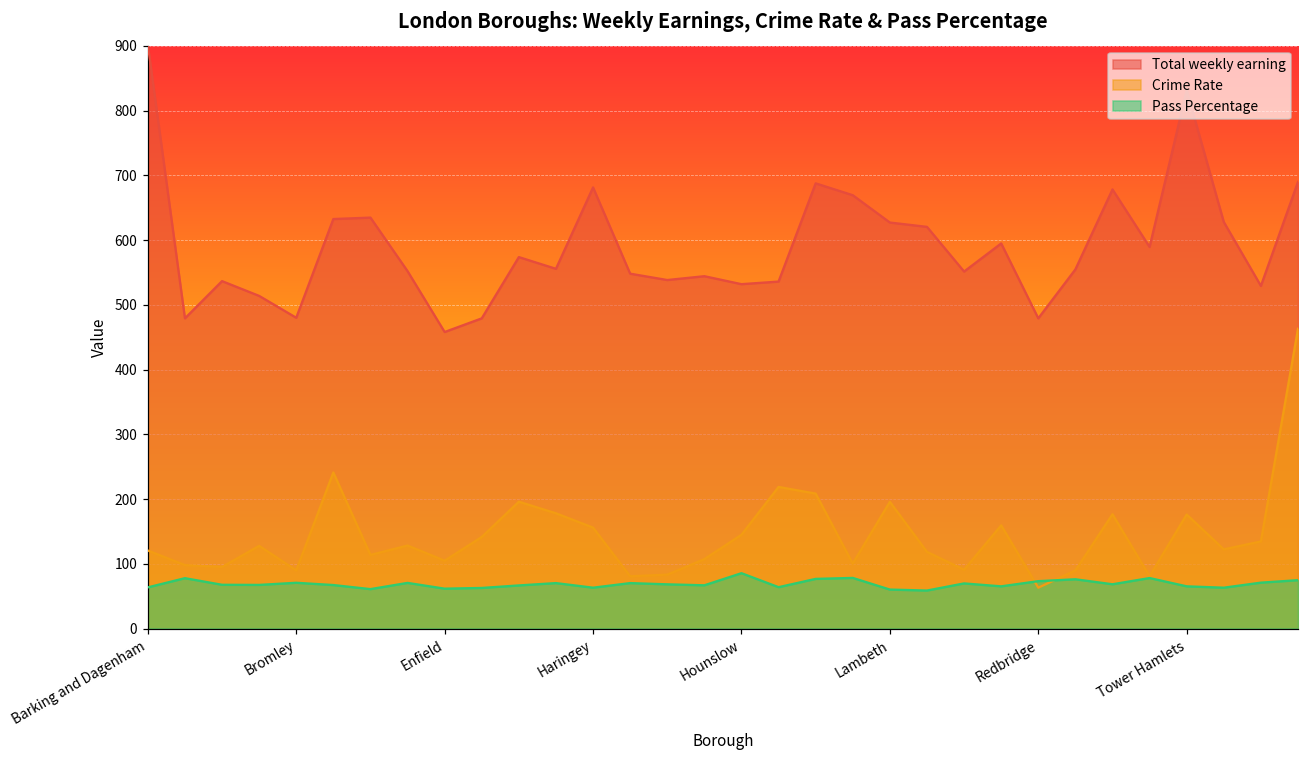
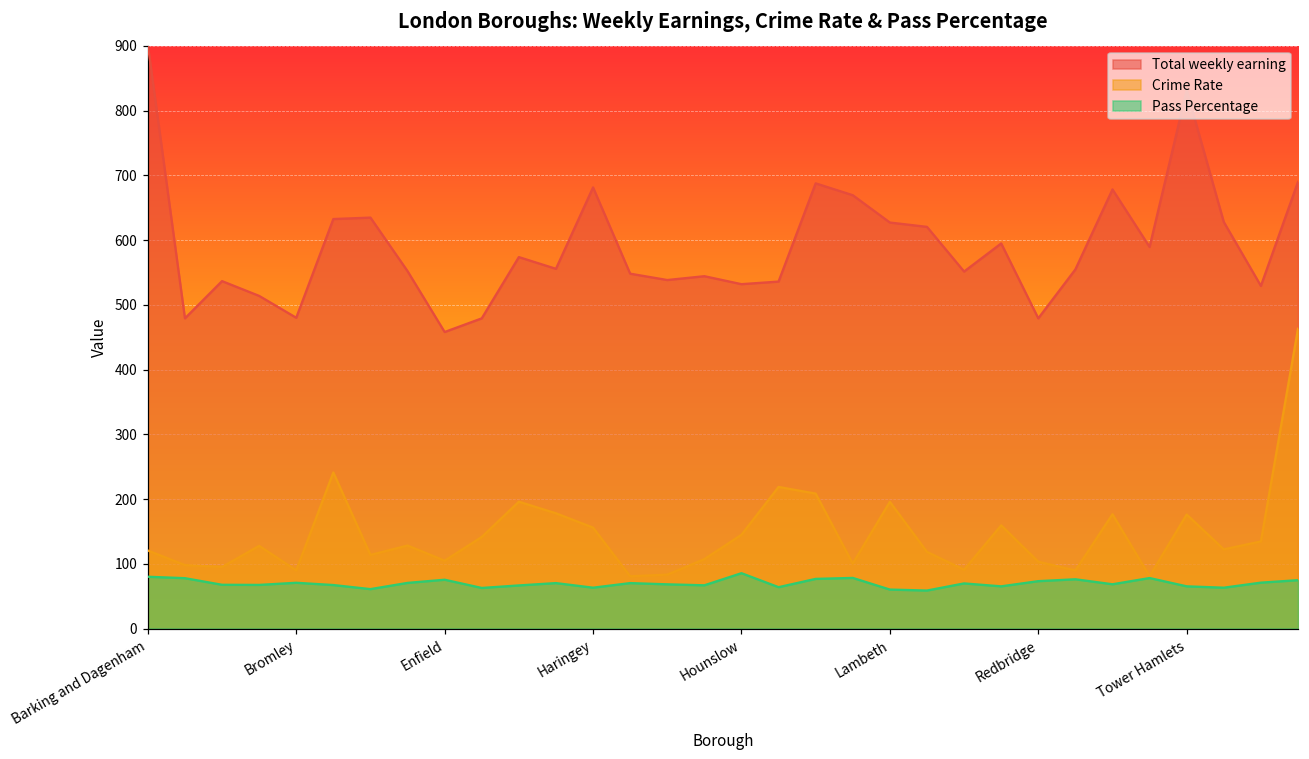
Pass Percentage, Barking and Dagenham: 60 -> 80
Pass Percentage, Enfield: 60 -> 80
Crime Rate, Redbridge: 60 -> 100
